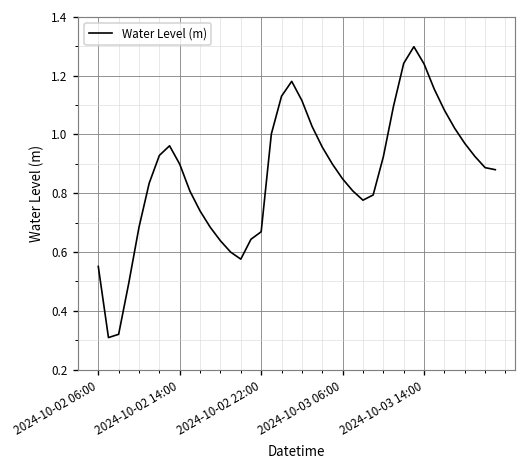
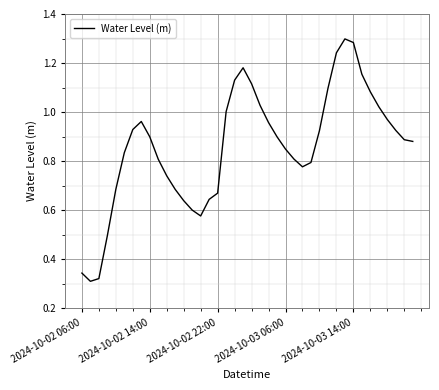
2024-10-02 06:00: 0.55 -> 0.34
2024-10-03 14:00: 1.24 -> 1.28
